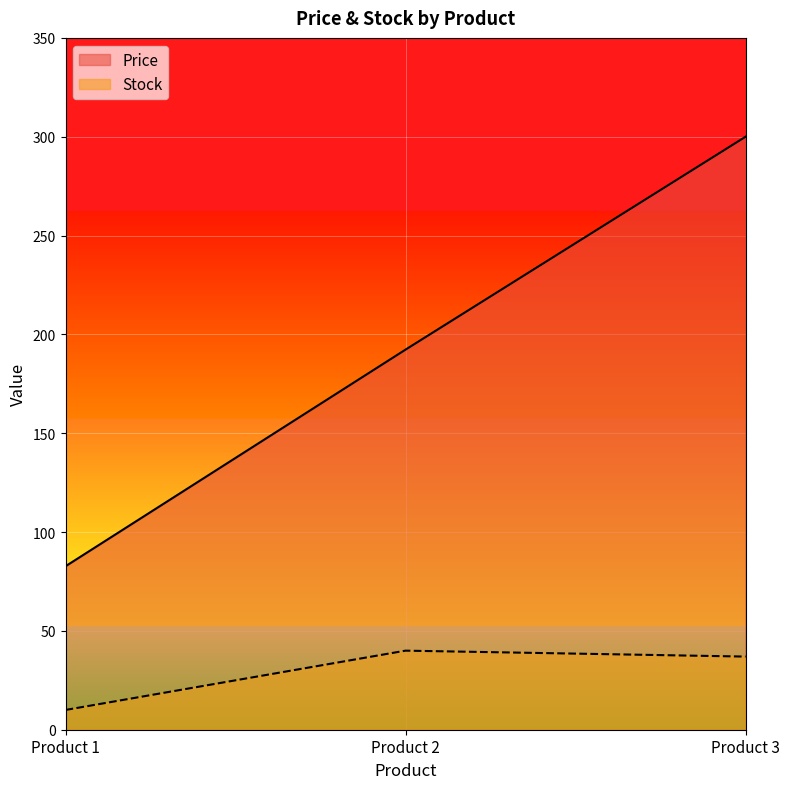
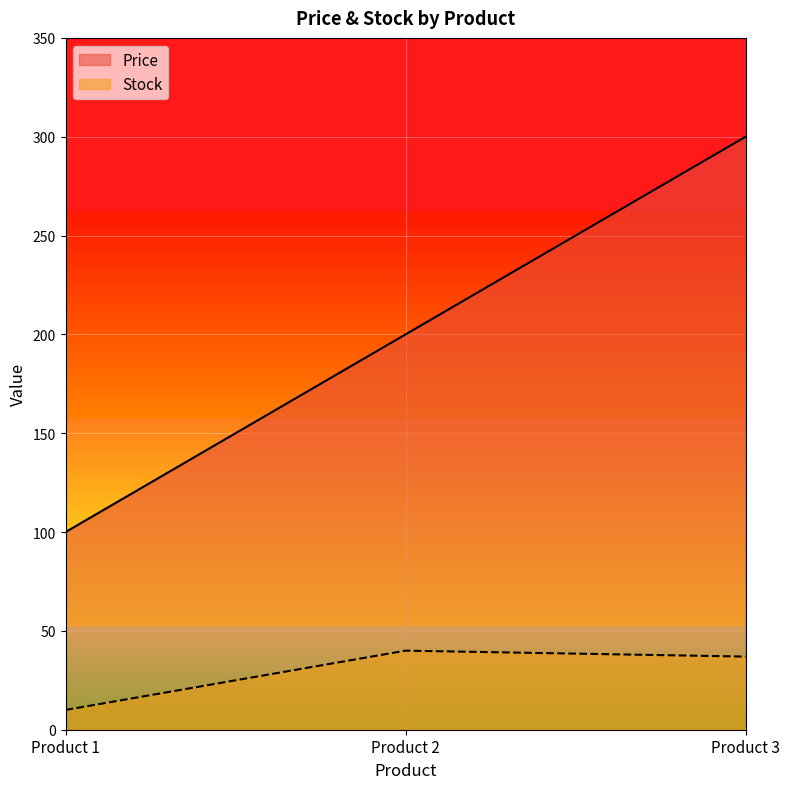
Price, Product 1: 83 -> 100
Price, Product 2: 192 -> 200
